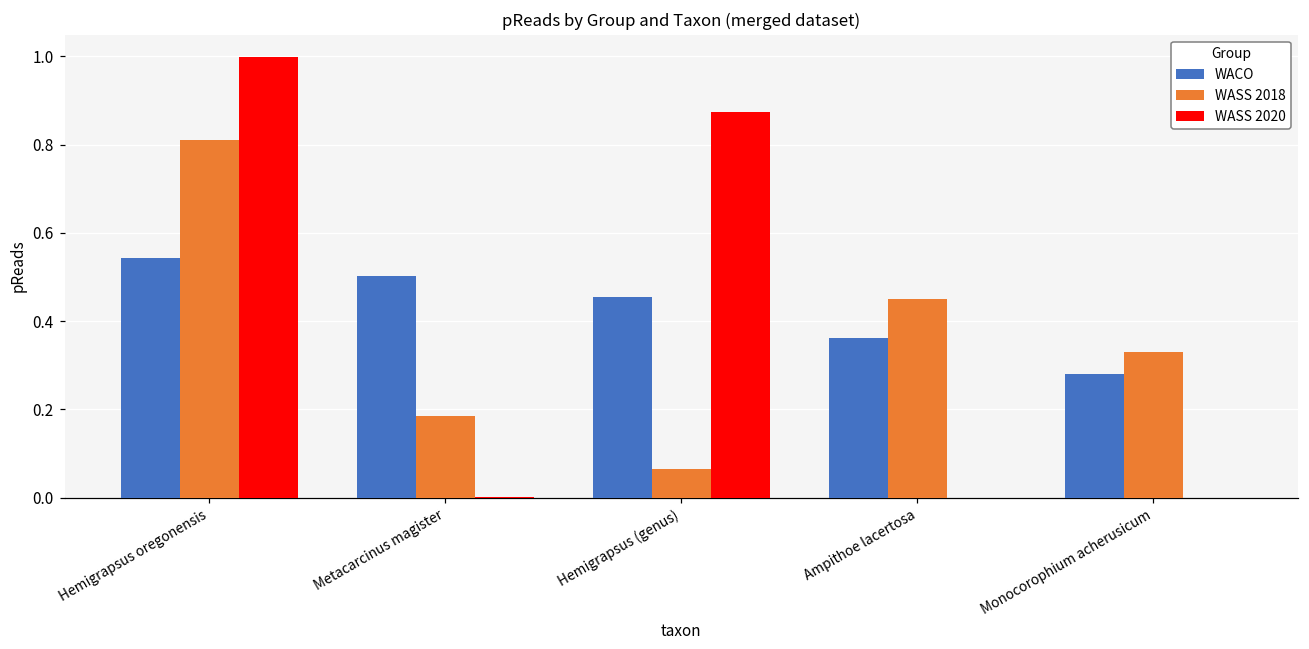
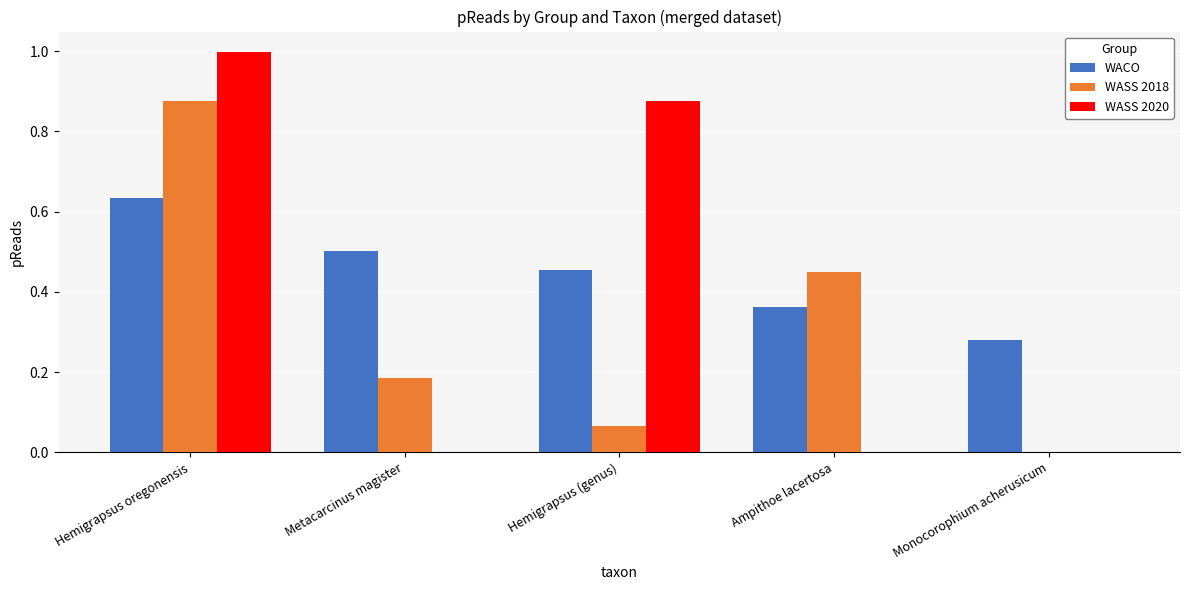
WACO, Hemigrapsus oregonensis: 0.54 -> 0.63
WASS 2018, Hemigrapsus oregonensis: 0.81 -> 0.87
WASS 2018, Monocorophium acherusicum: 0.33 -> 0.00
